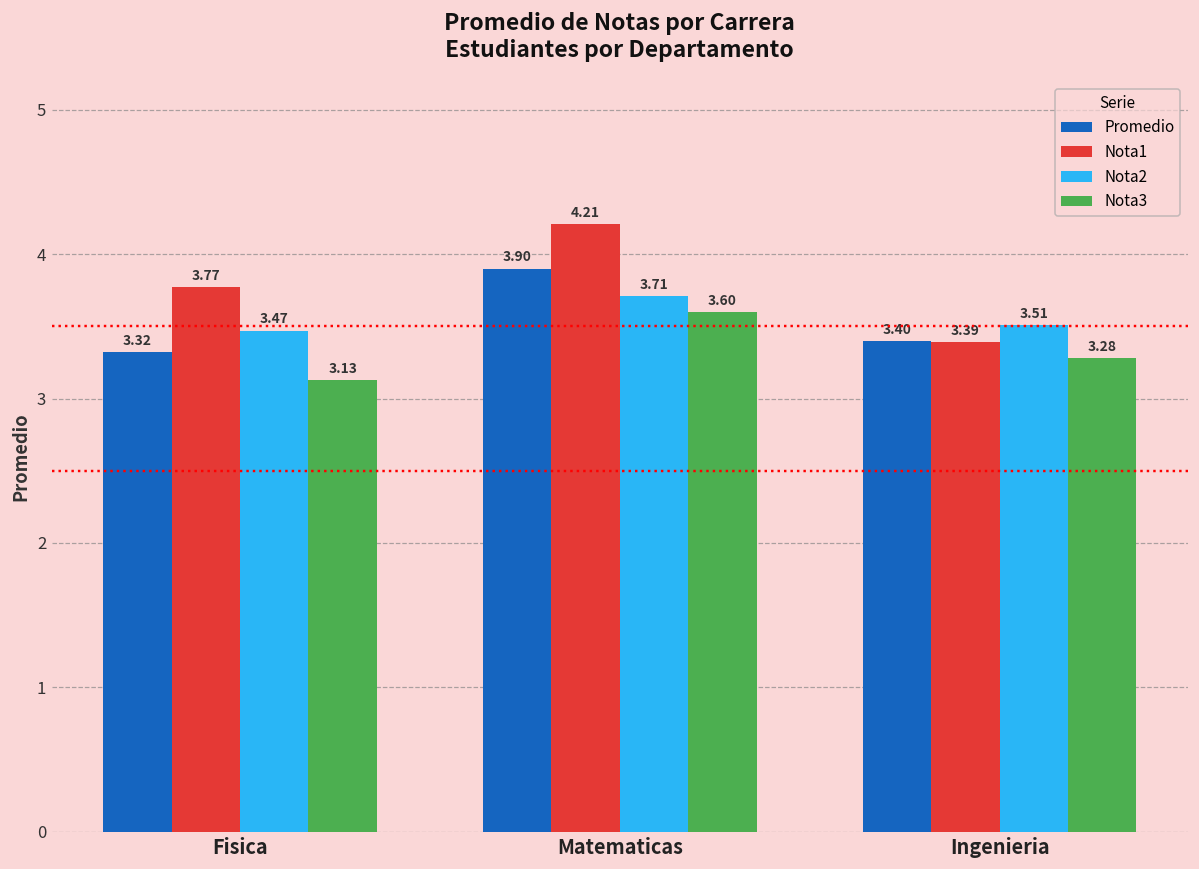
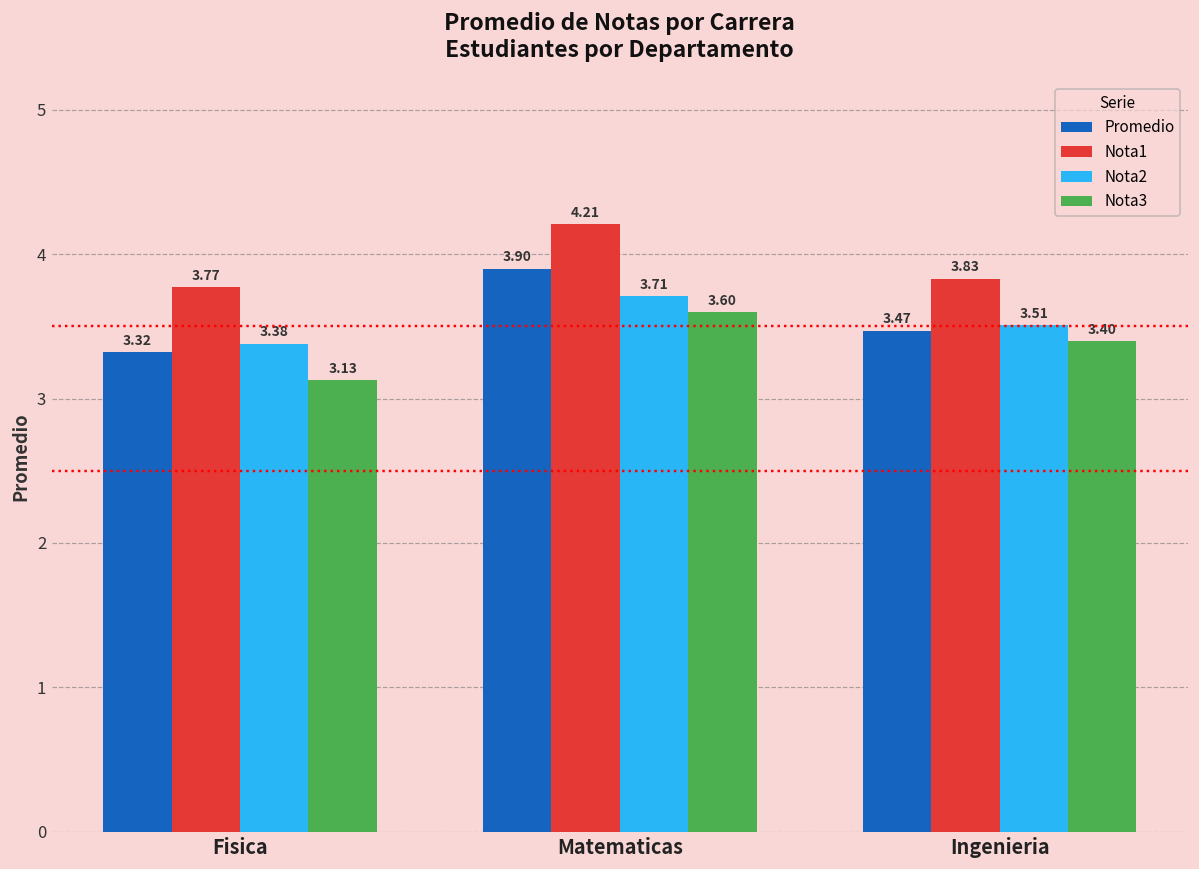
Nota2, Fisica: 3.47 -> 3.38
Promedio, Ingenieria: 3.40 -> 3.47
Nota1, Ingenieria: 3.39 -> 3.83
Nota3, Ingenieria: 3.28 -> 3.40
